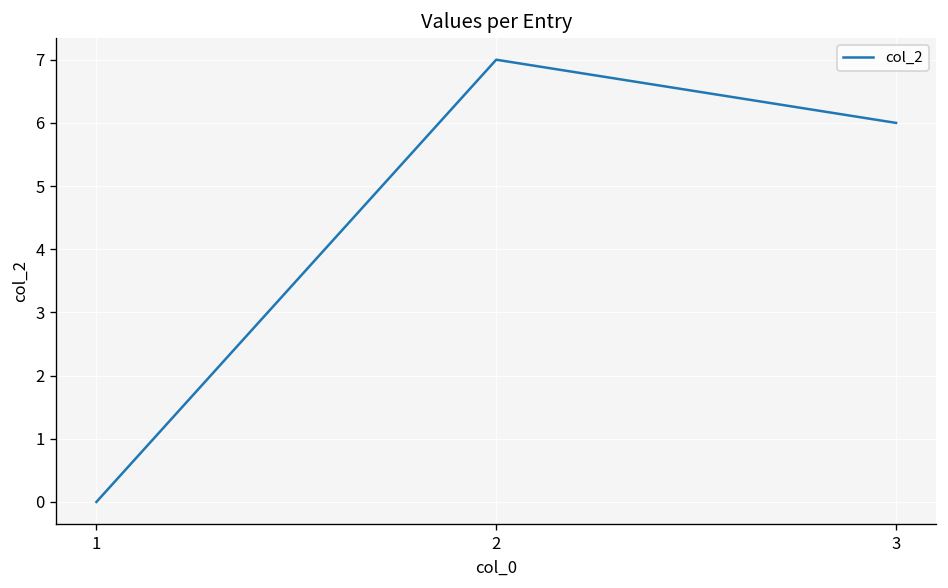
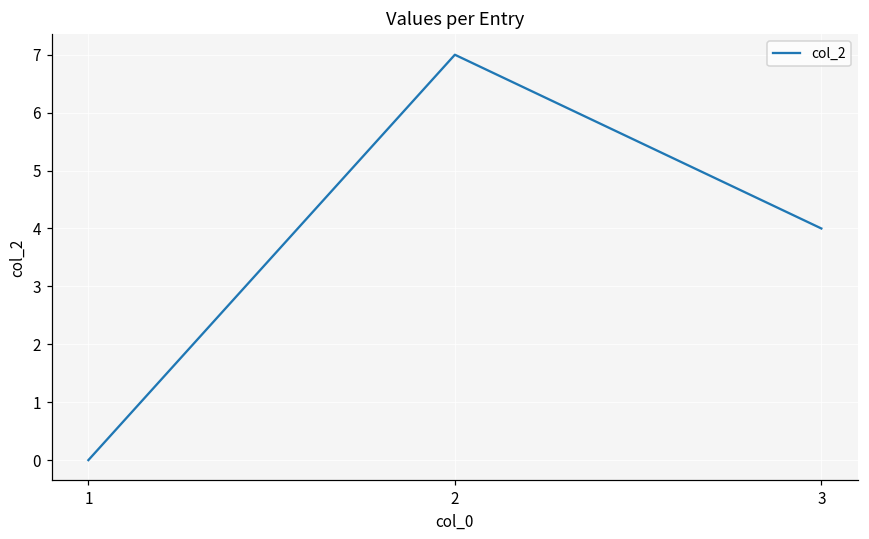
3: 6 -> 4
